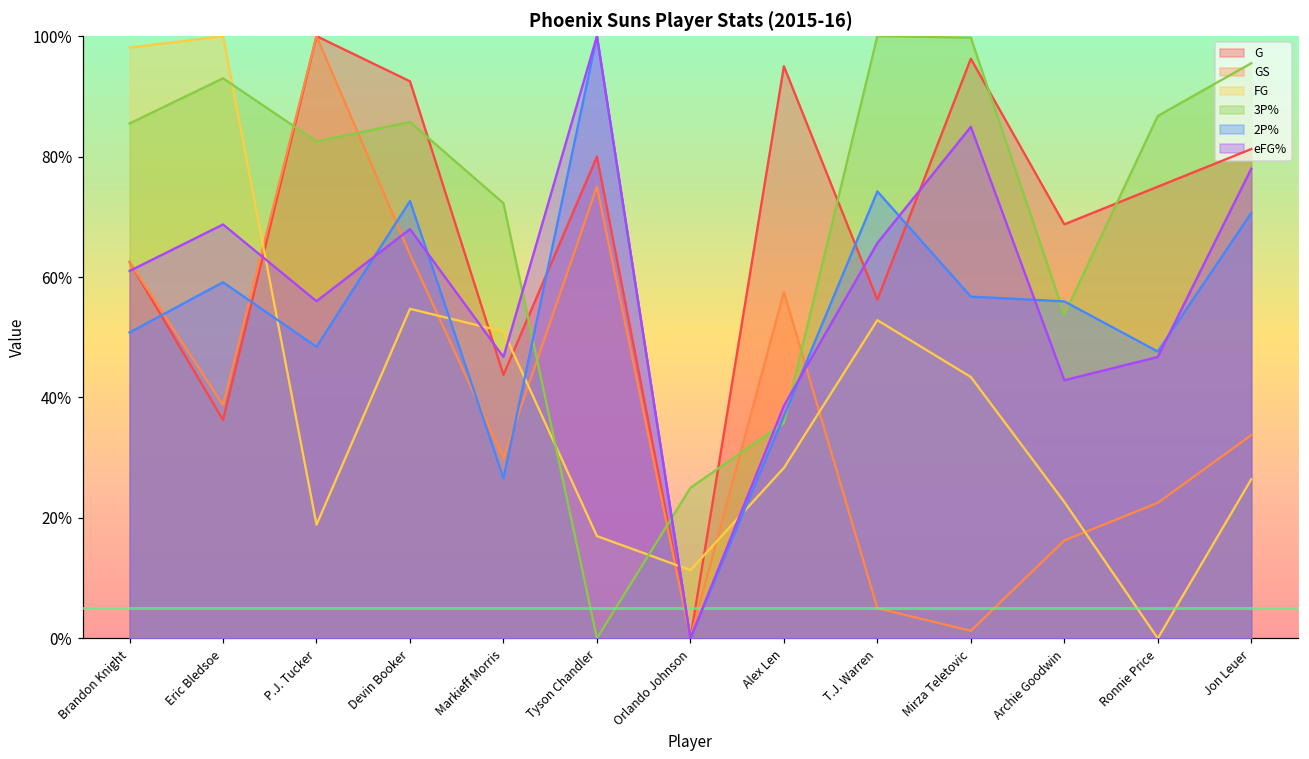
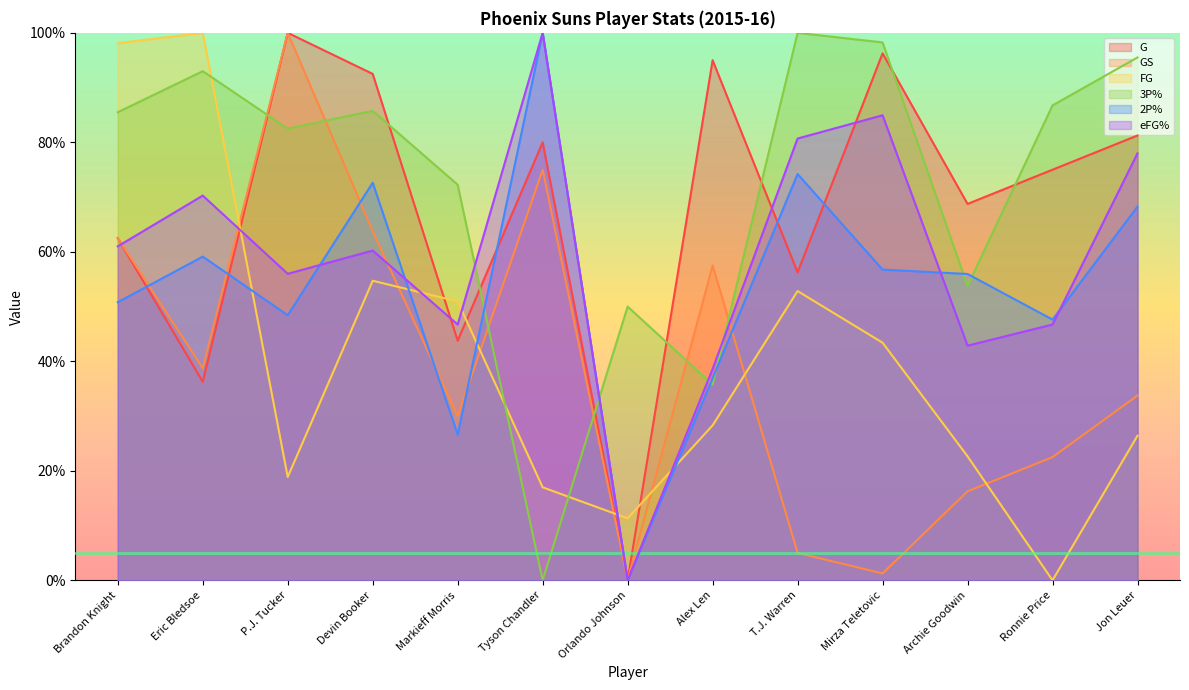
eFG%, Eric Bledsoe: 69% -> 70%
eFG%, Devin Booker: 68% -> 60%
3P%, Orlando Johnson: 25% -> 50%
eFG%, T.J. Warren: 66% -> 81%
3P%, Mirza Teletovic: 100% -> 98%
2P%, Jon Leuer: 71% -> 68%
